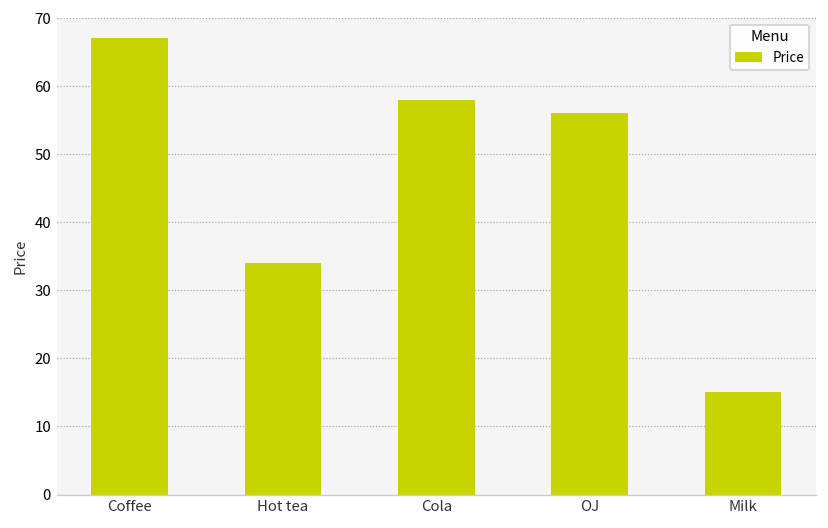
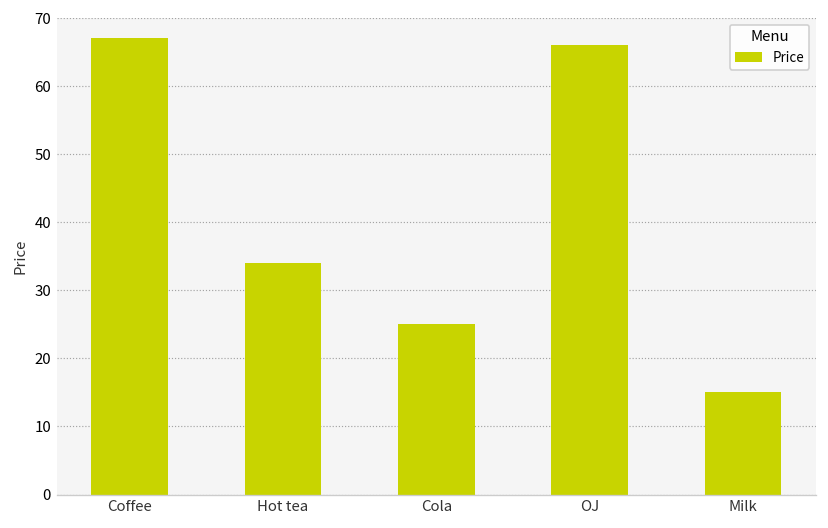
Cola: 58 -> 25
OJ: 56 -> 66
